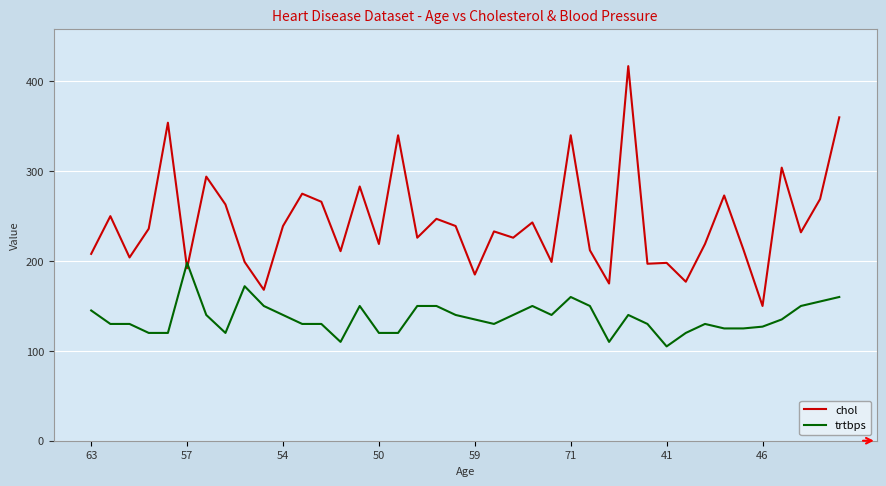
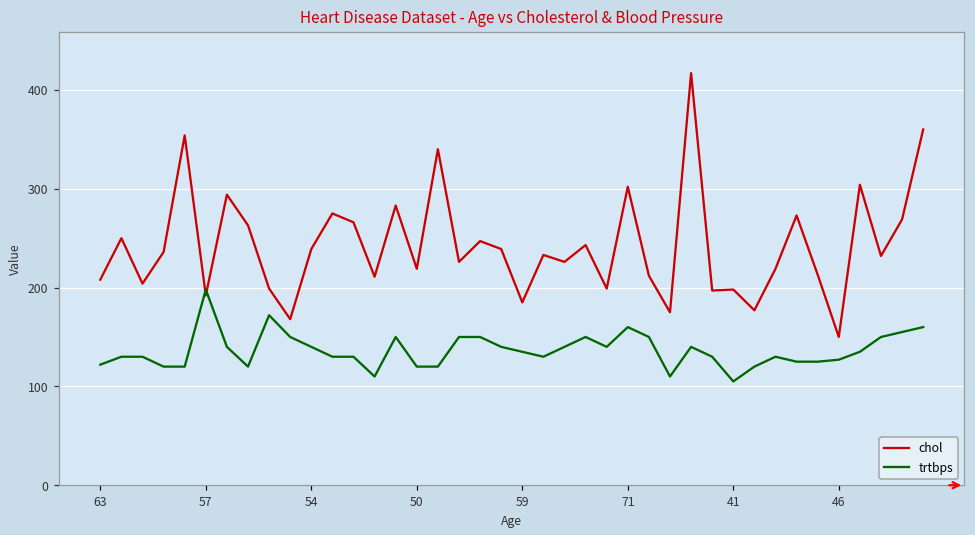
trtbps, 63: 150 -> 120
chol, 71: 340 -> 300
